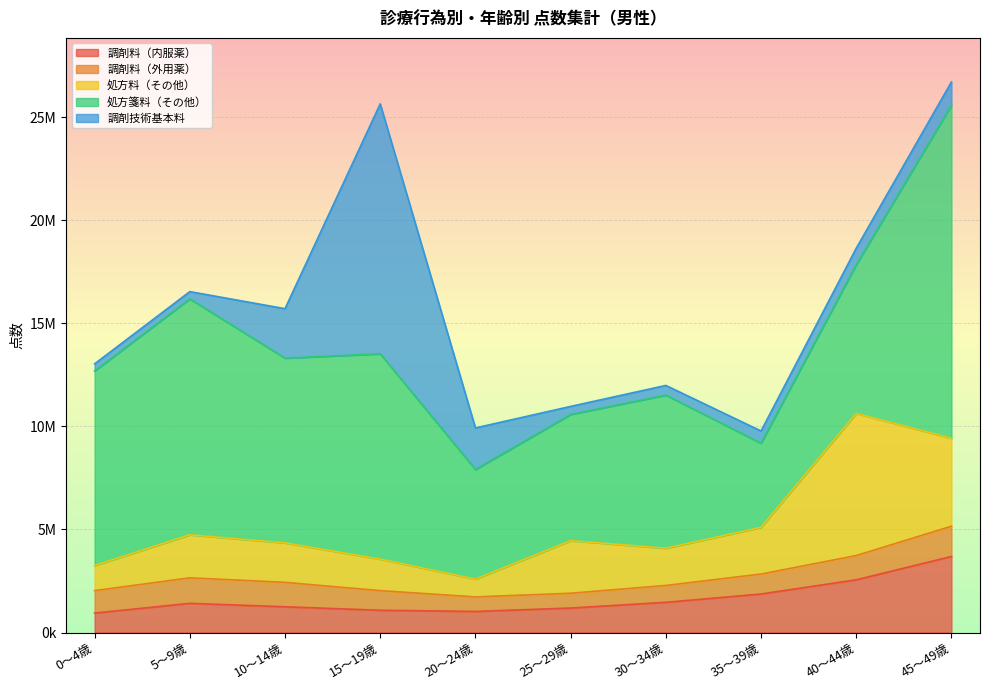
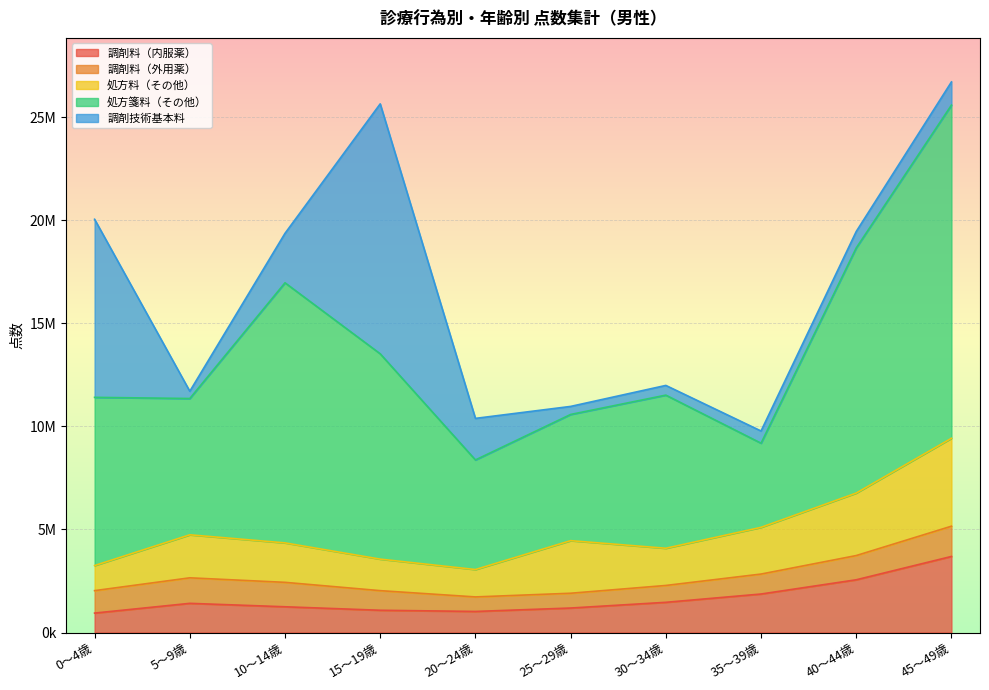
処方箋料（その他）, 0～4歳: 9400000 -> 8200000
調剤技術基本料, 0～4歳: 300000 -> 8600000
処方箋料（その他）, 5～9歳: 11400000 -> 6600000
処方箋料（その他）, 10～14歳: 9000000 -> 12600000
処方料（その他）, 20～24歳: 900000 -> 1300000
処方料（その他）, 40～44歳: 6900000 -> 3000000
処方箋料（その他）, 40～44歳: 7200000 -> 11900000
